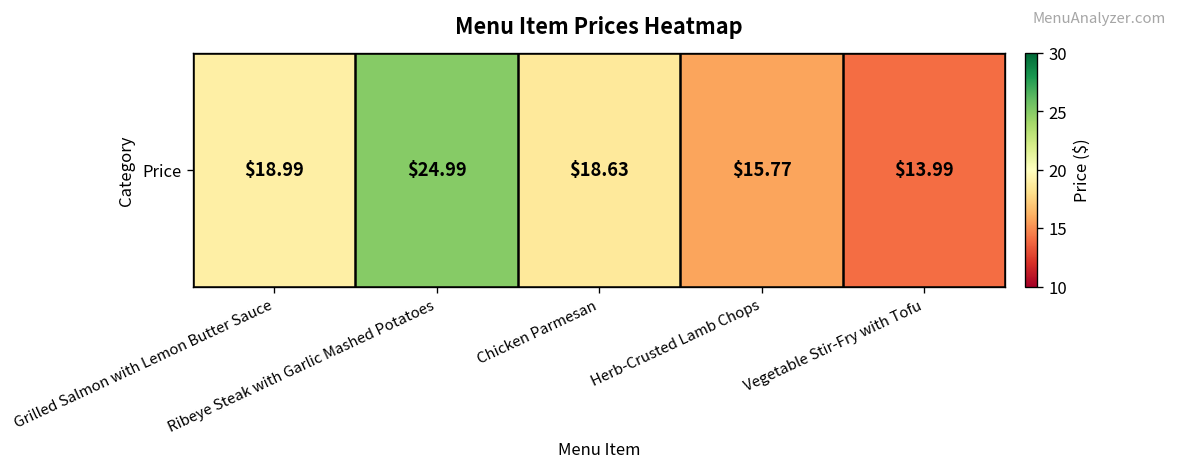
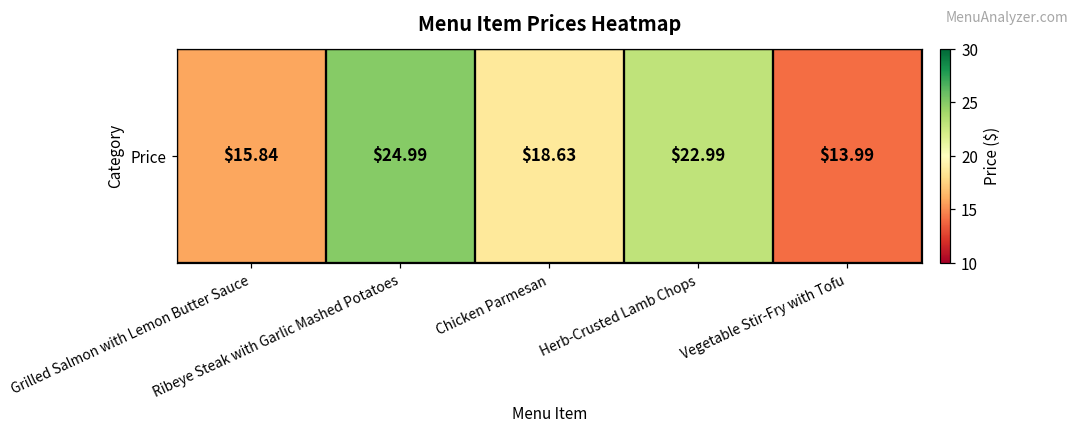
Price, Grilled Salmon with Lemon Butter Sauce: $18.99 -> $15.84
Price, Herb-Crusted Lamb Chops: $15.77 -> $22.99
